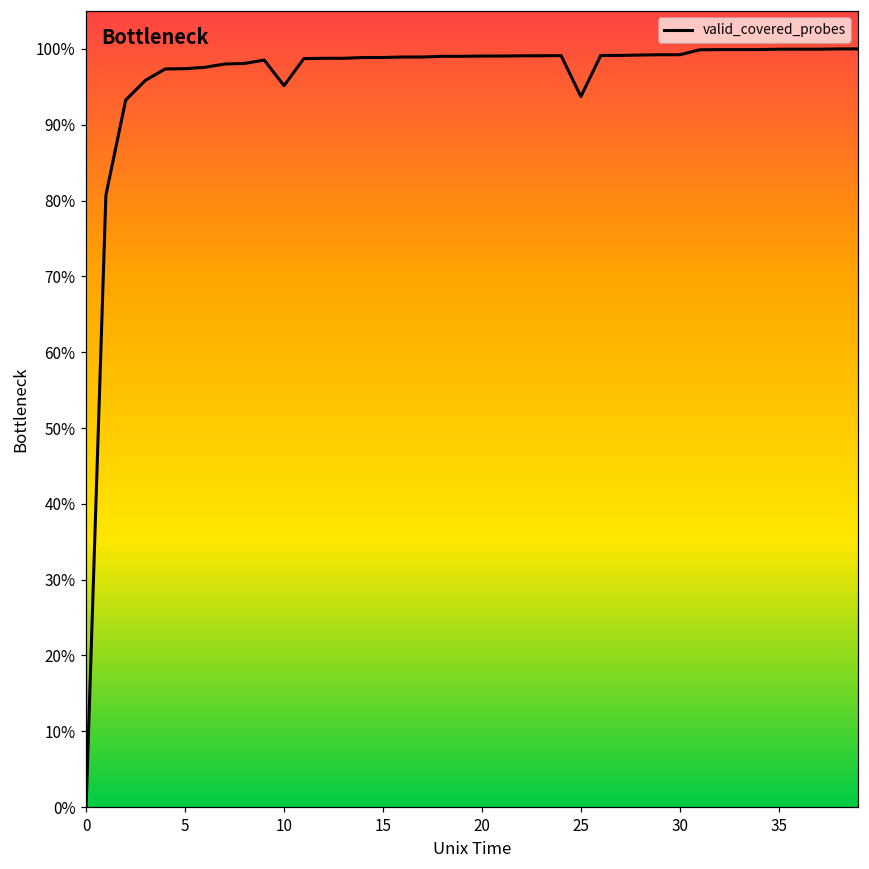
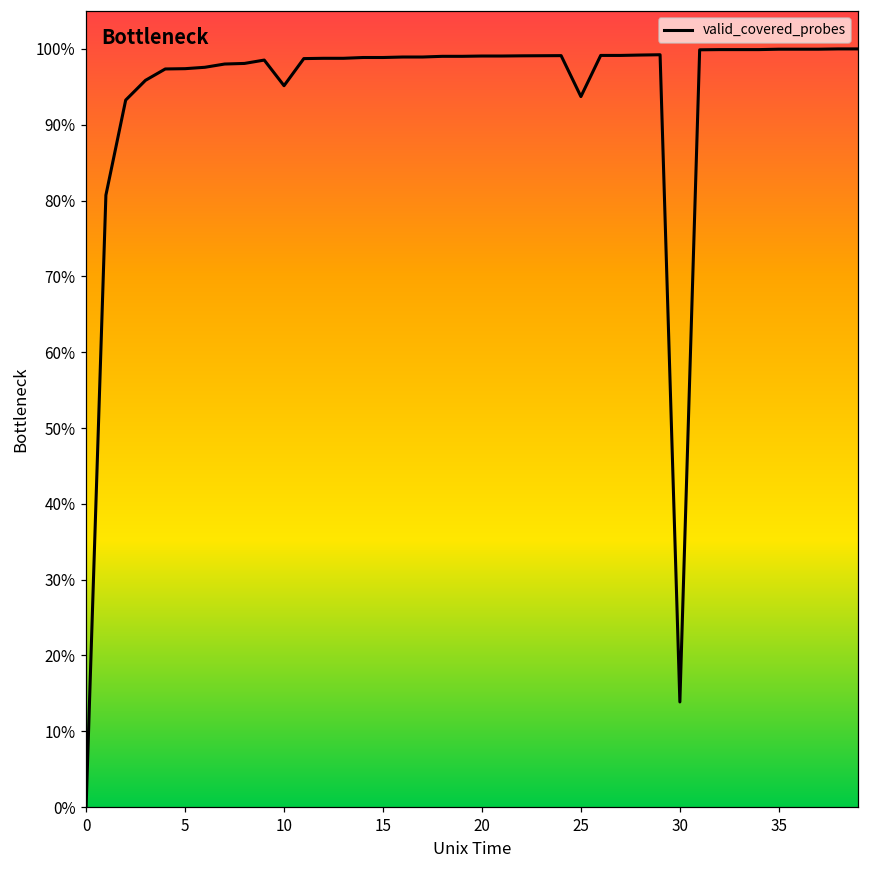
30: 99% -> 14%
